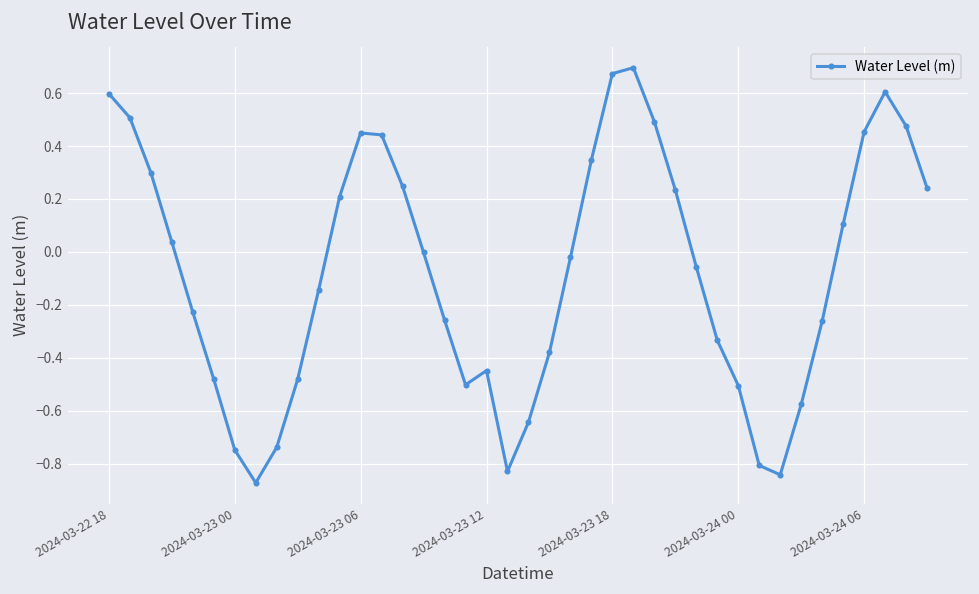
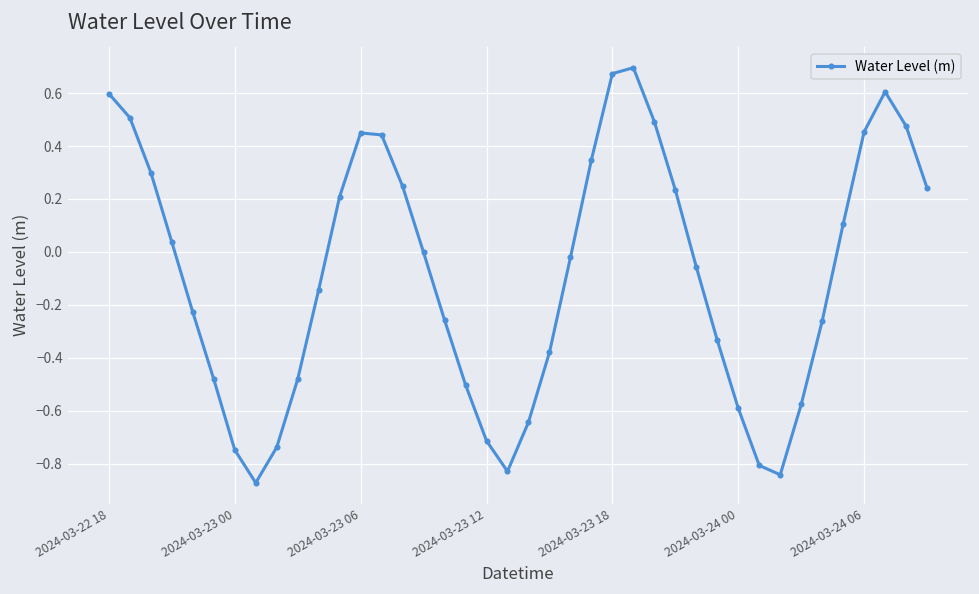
2024-03-23 12: -0.45 -> -0.71
2024-03-24 00: -0.51 -> -0.59
